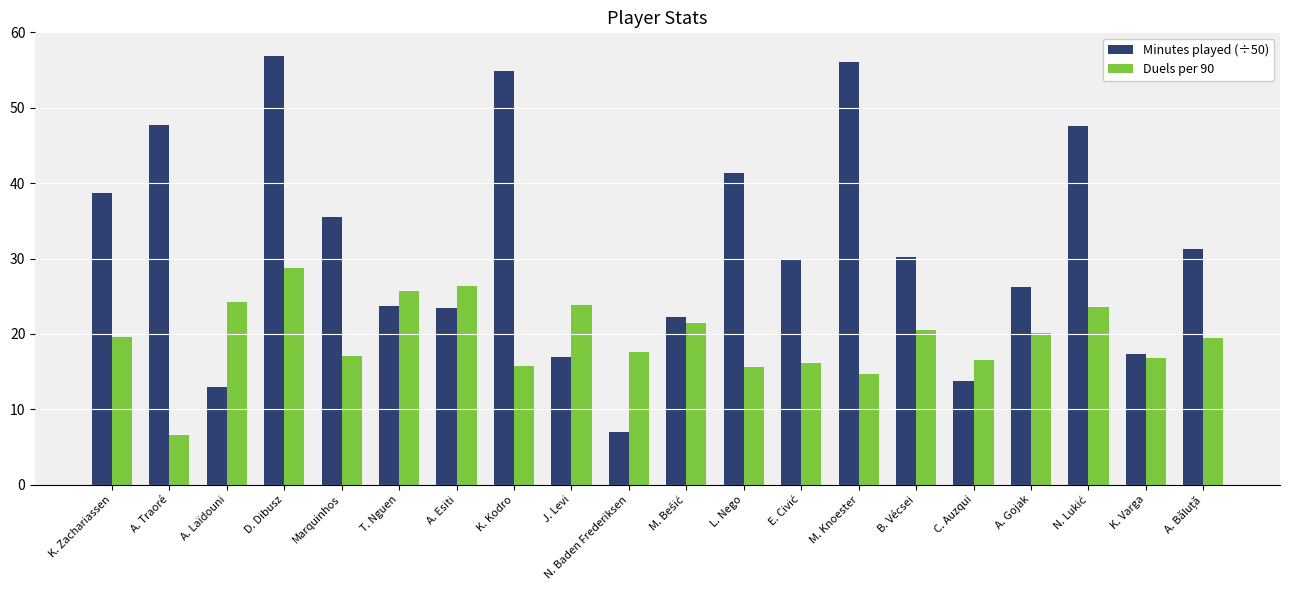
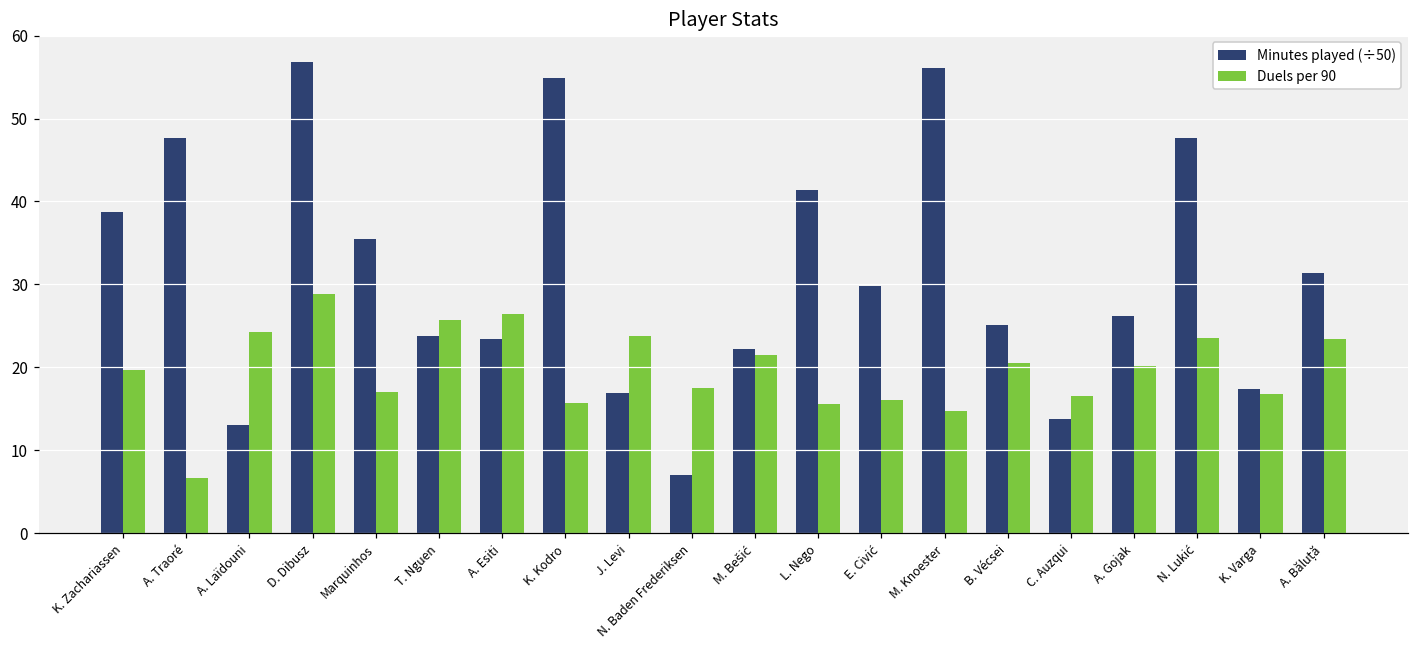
Minutes played (÷50), B. Vécsei: 30 -> 25
Duels per 90, A. Băluță: 19 -> 23
